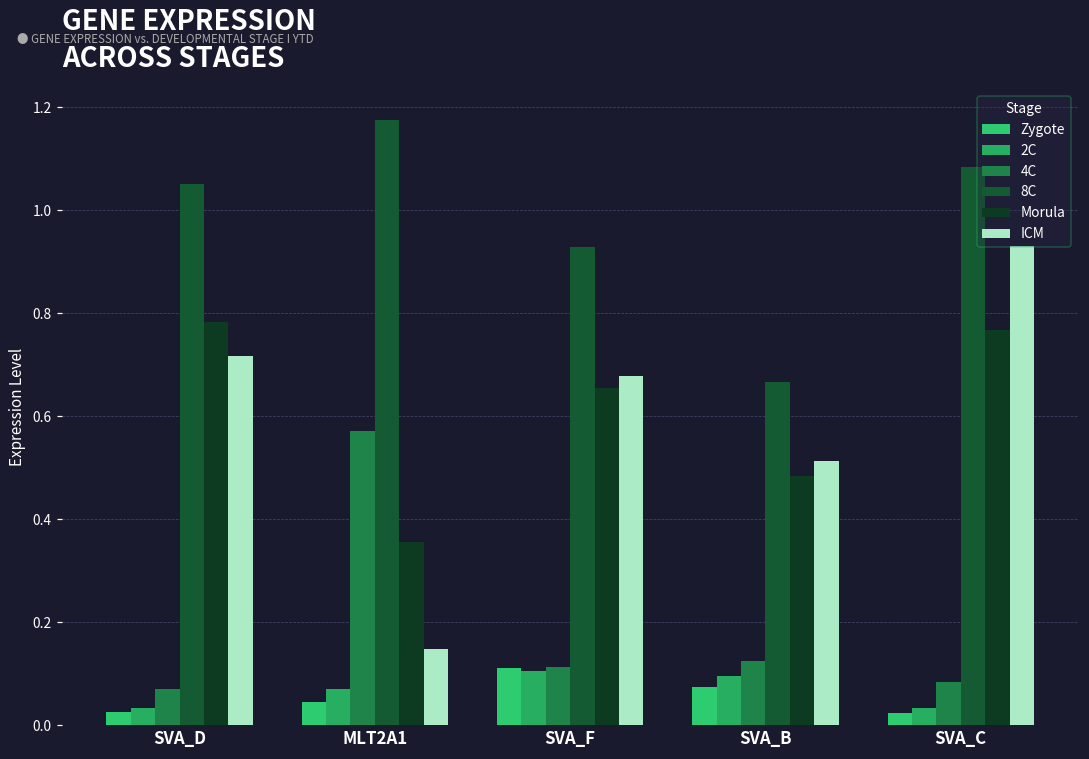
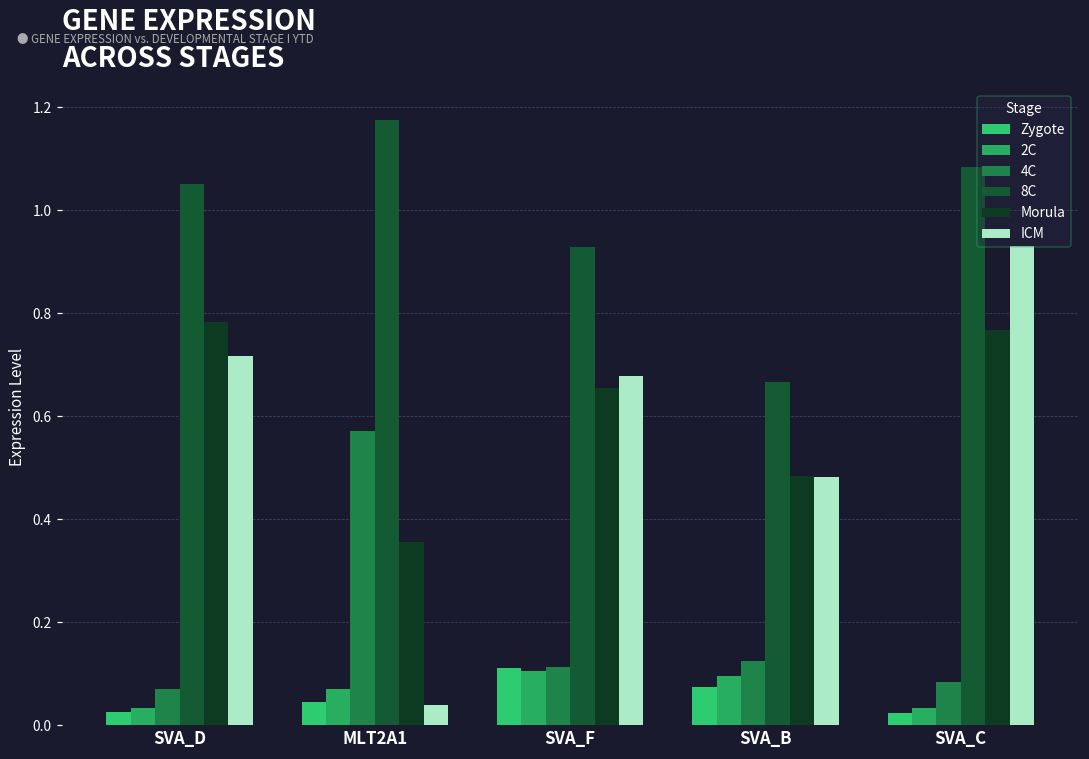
ICM, MLT2A1: 0.15 -> 0.04
ICM, SVA_B: 0.51 -> 0.48
